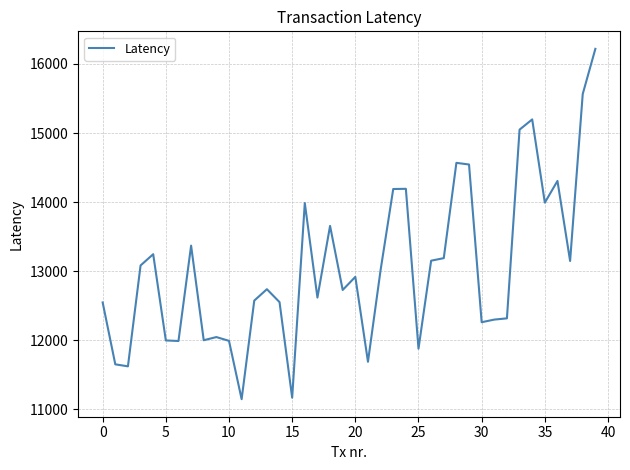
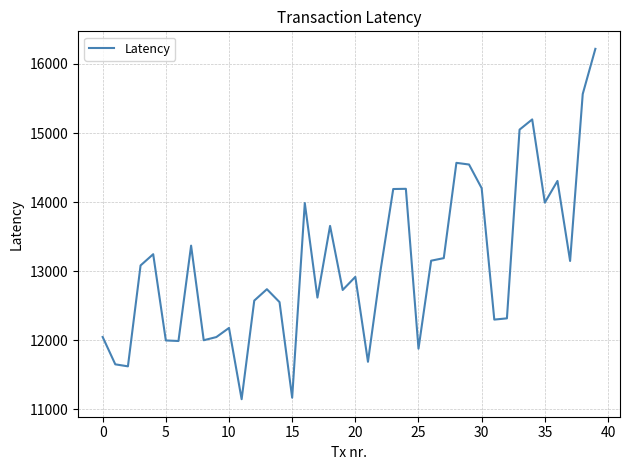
0: 12500 -> 12000
10: 12000 -> 12200
30: 12300 -> 14200
